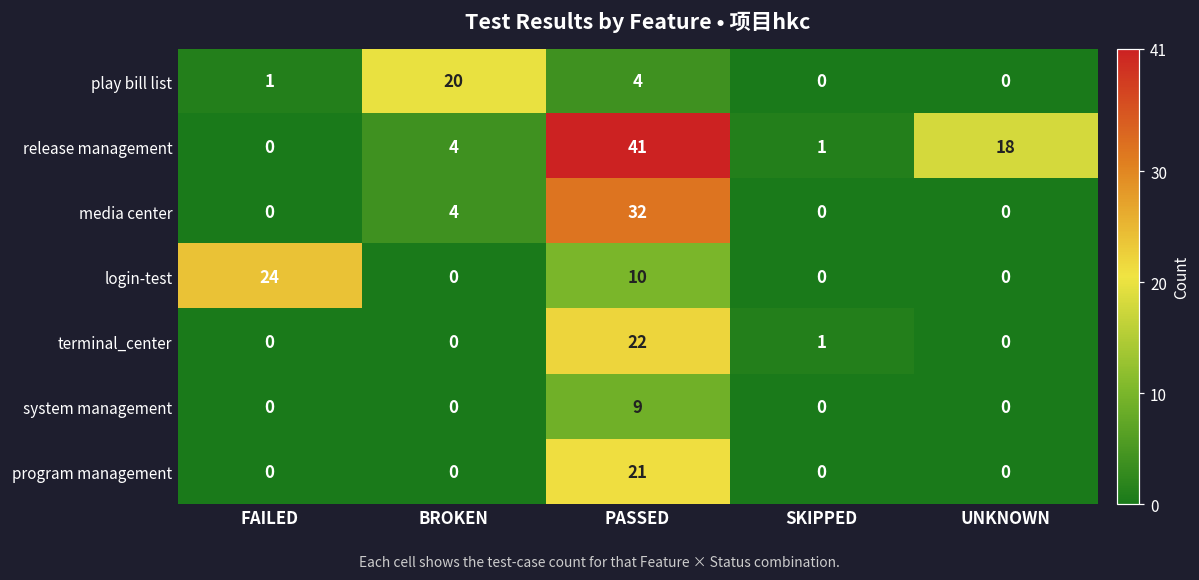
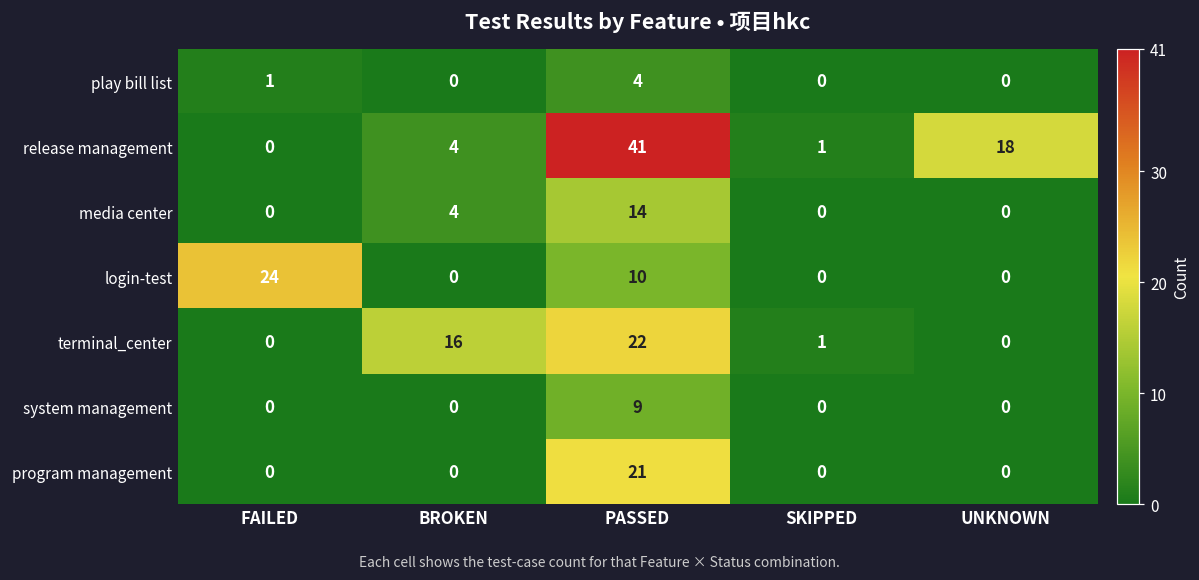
play bill list, BROKEN: 20 -> 0
media center, PASSED: 32 -> 14
terminal_center, BROKEN: 0 -> 16
